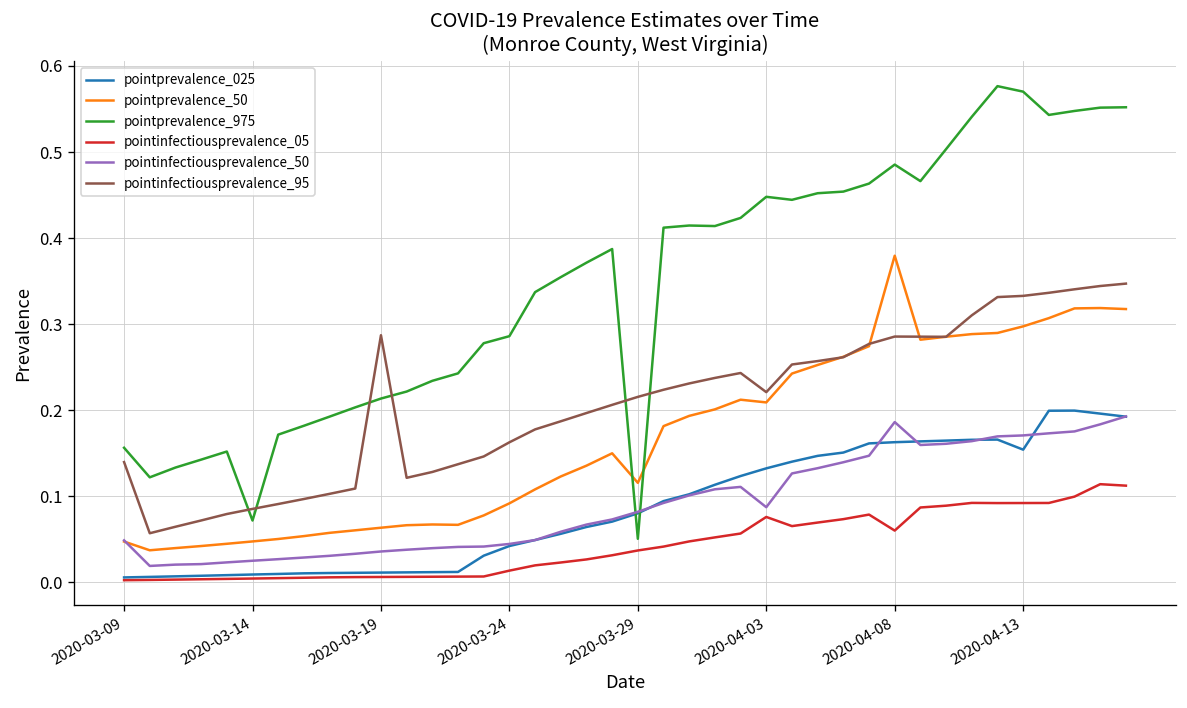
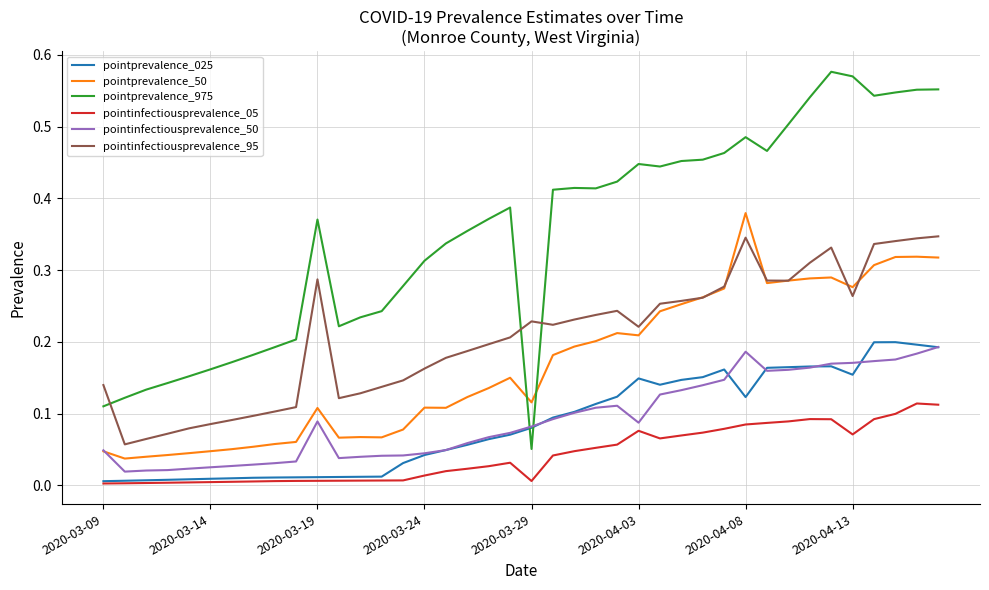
pointprevalence_975, 2020-03-09: 0.16 -> 0.11
pointprevalence_975, 2020-03-14: 0.07 -> 0.16
pointprevalence_50, 2020-03-19: 0.06 -> 0.11
pointprevalence_975, 2020-03-19: 0.21 -> 0.37
pointinfectiousprevalence_50, 2020-03-19: 0.04 -> 0.09
pointprevalence_50, 2020-03-24: 0.09 -> 0.11
pointprevalence_975, 2020-03-24: 0.29 -> 0.31
pointinfectiousprevalence_05, 2020-03-29: 0.04 -> 0.01
pointinfectiousprevalence_95, 2020-03-29: 0.22 -> 0.23
pointprevalence_025, 2020-04-03: 0.13 -> 0.15
pointprevalence_025, 2020-04-08: 0.16 -> 0.12
pointinfectiousprevalence_05, 2020-04-08: 0.06 -> 0.08
pointinfectiousprevalence_95, 2020-04-08: 0.29 -> 0.35
pointprevalence_50, 2020-04-13: 0.30 -> 0.28
pointinfectiousprevalence_05, 2020-04-13: 0.09 -> 0.07
pointinfectiousprevalence_95, 2020-04-13: 0.33 -> 0.26
